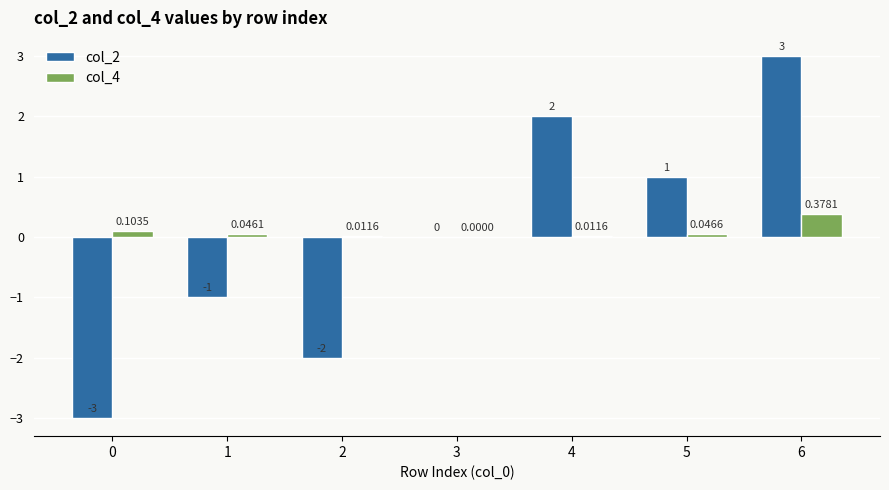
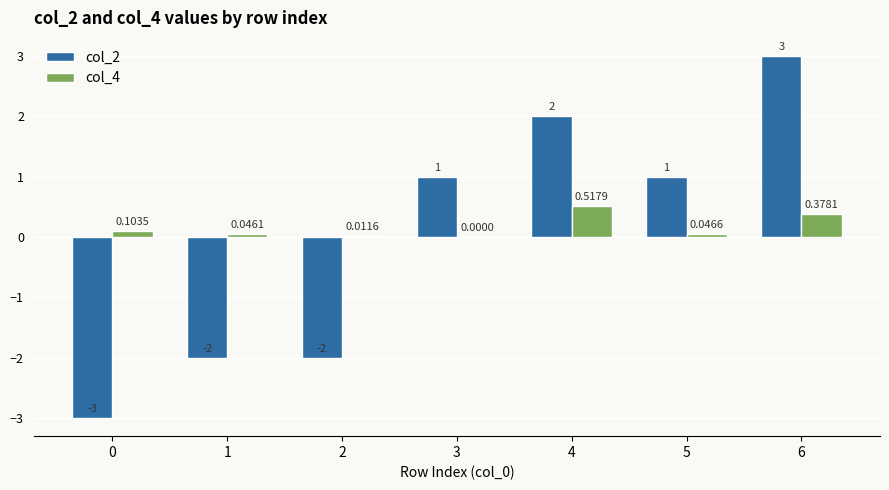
col_2, 1: -1 -> -2
col_2, 3: 0 -> 1
col_4, 4: 0.0116 -> 0.5179
